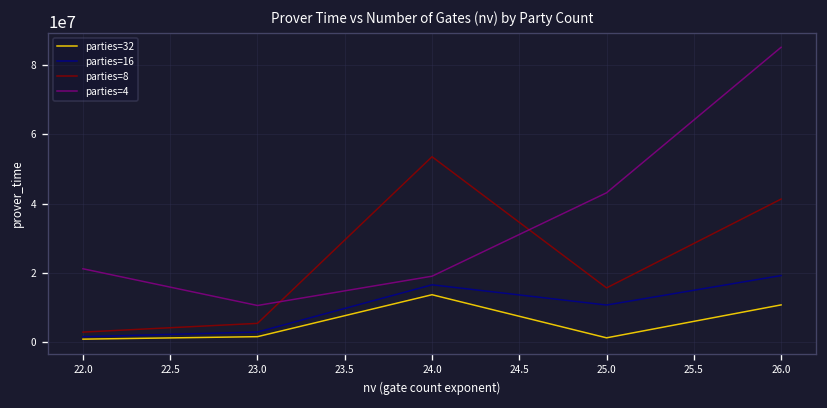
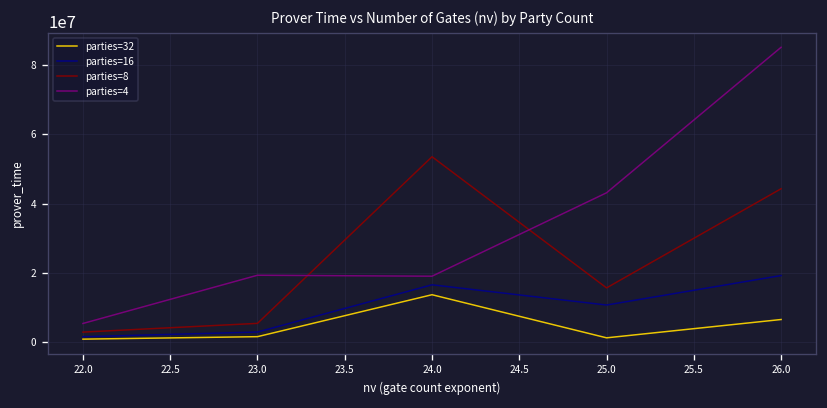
parties=4, 22.0: 21000000 -> 5000000
parties=4, 23.0: 11000000 -> 19000000
parties=32, 26.0: 11000000 -> 6000000
parties=8, 26.0: 41000000 -> 44000000
